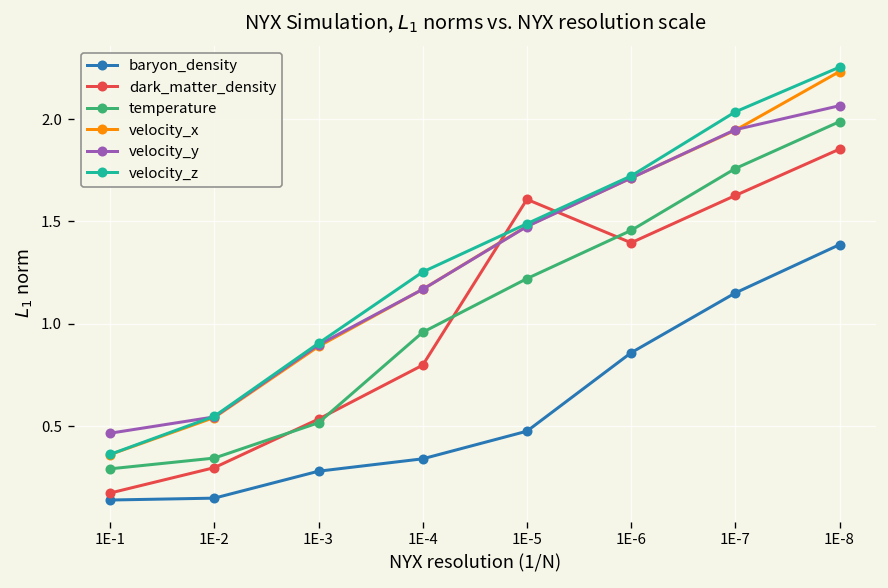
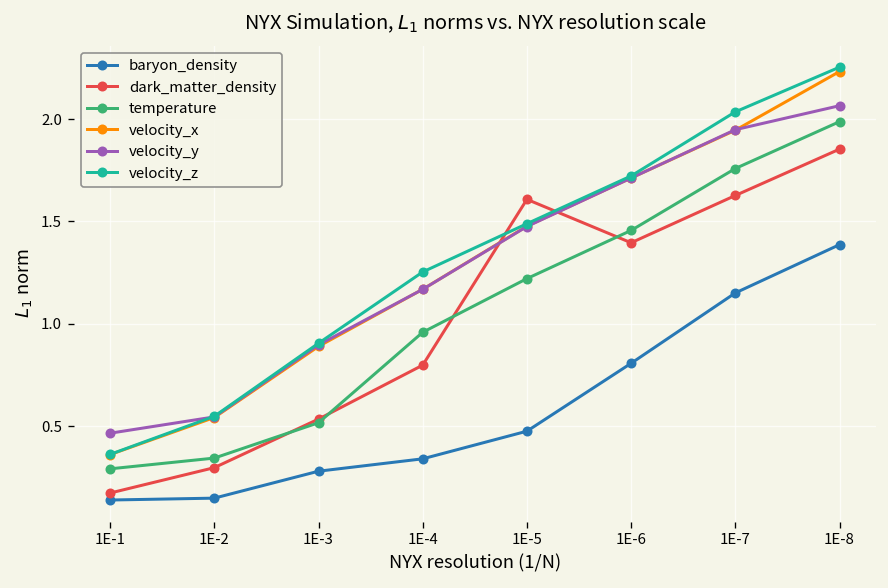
baryon_density, 1E-6: 0.86 -> 0.81
